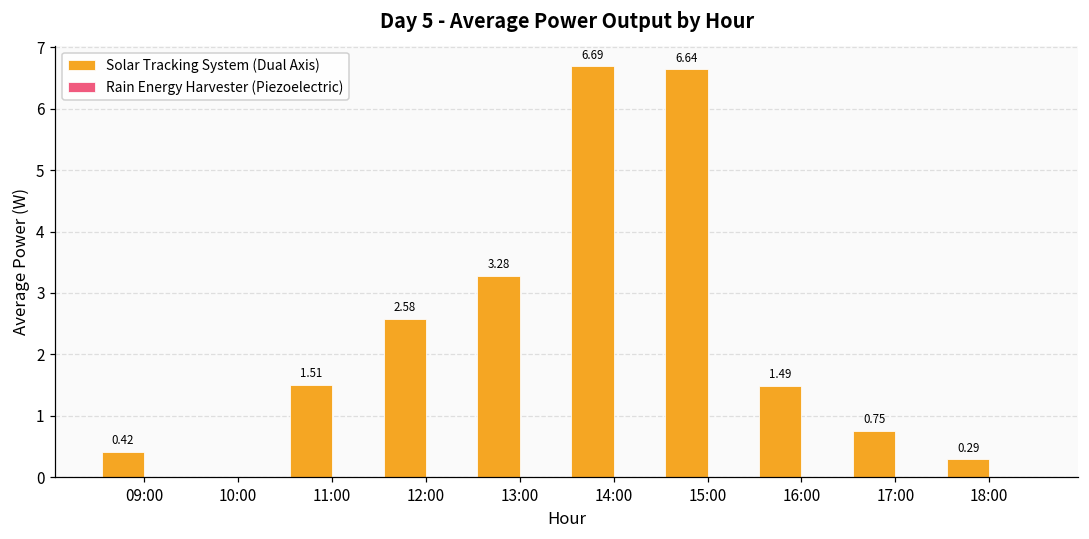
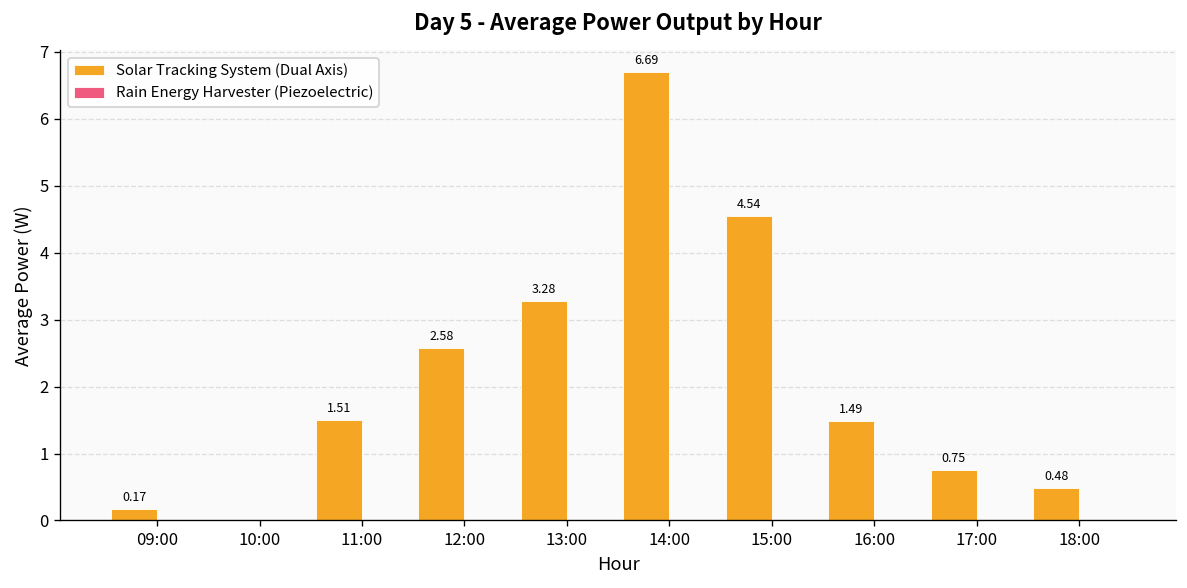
Solar Tracking System (Dual Axis), 09:00: 0.42 -> 0.17
Solar Tracking System (Dual Axis), 15:00: 6.64 -> 4.54
Solar Tracking System (Dual Axis), 18:00: 0.29 -> 0.48
